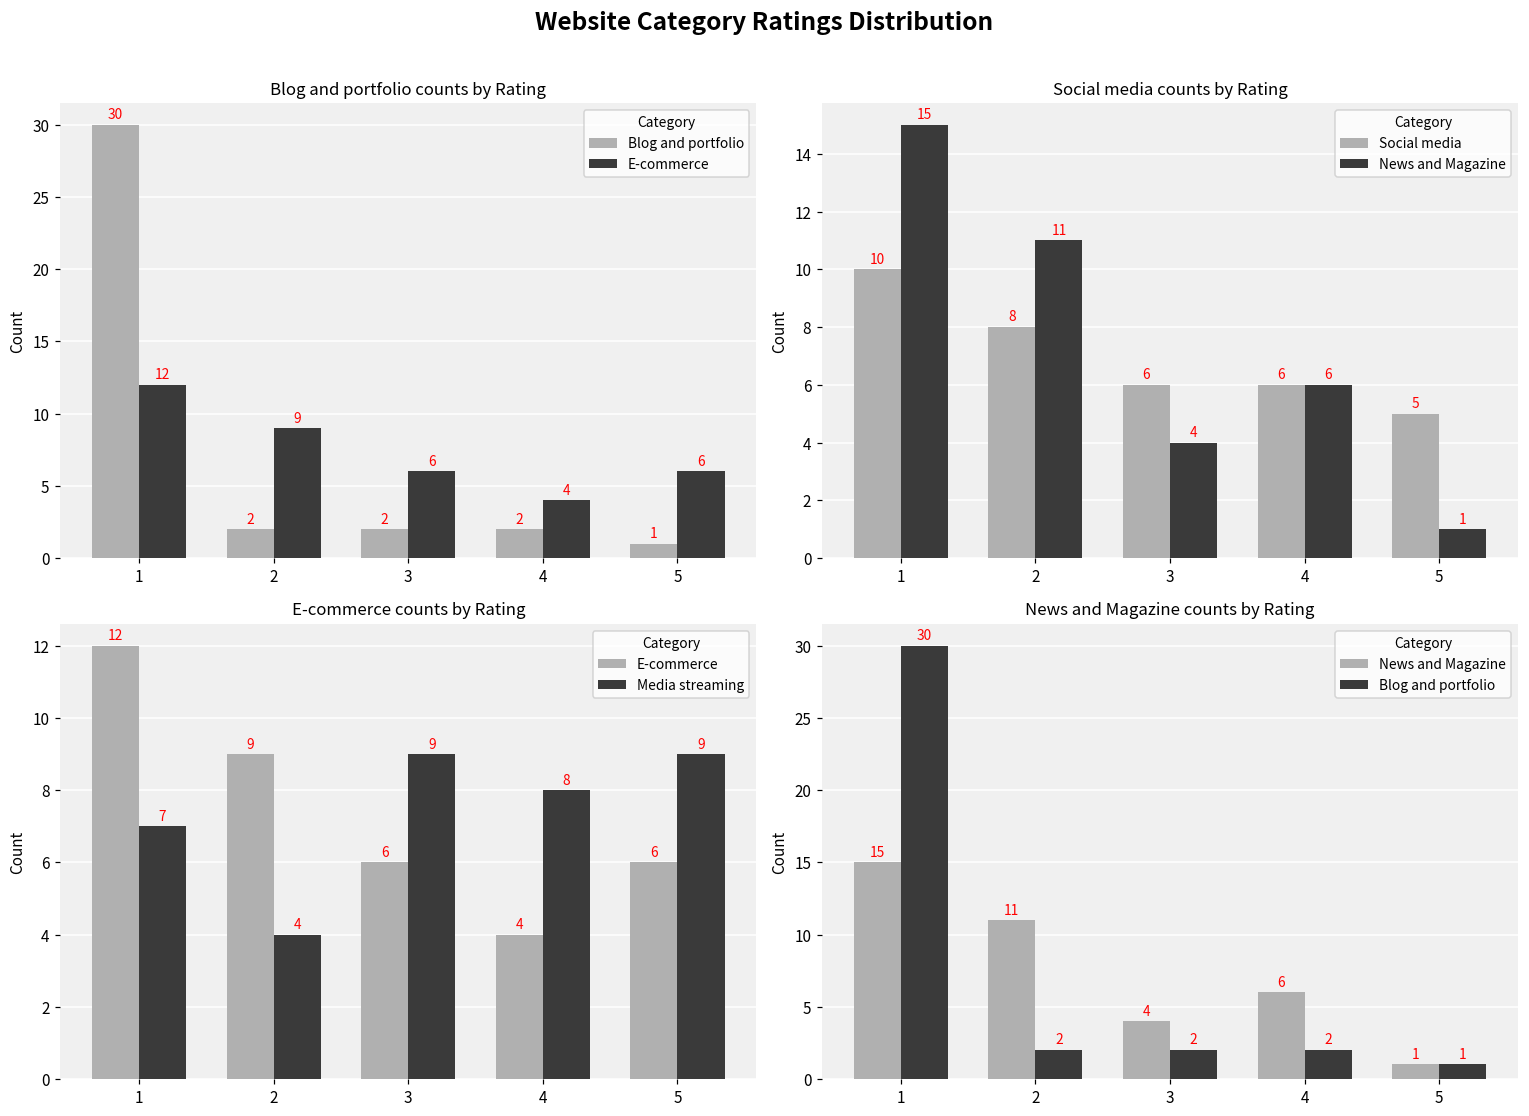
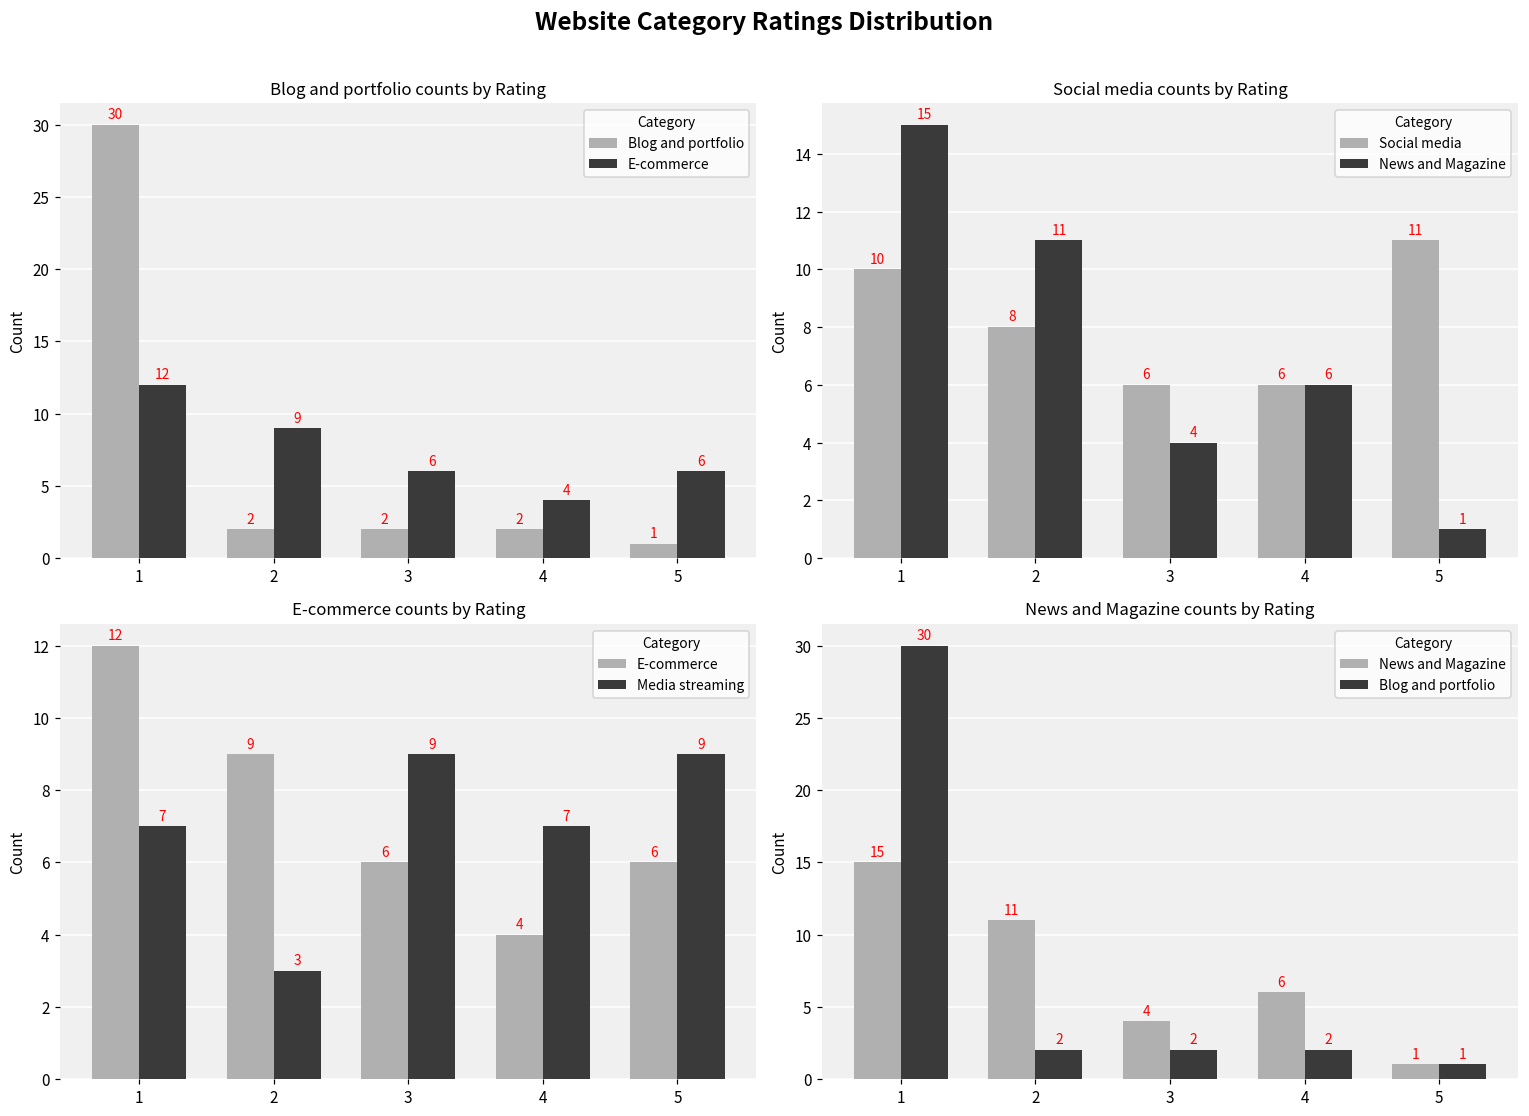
Social media counts by Rating, Social media, 5: 5 -> 11
E-commerce counts by Rating, Media streaming, 2: 4 -> 3
E-commerce counts by Rating, Media streaming, 4: 8 -> 7
